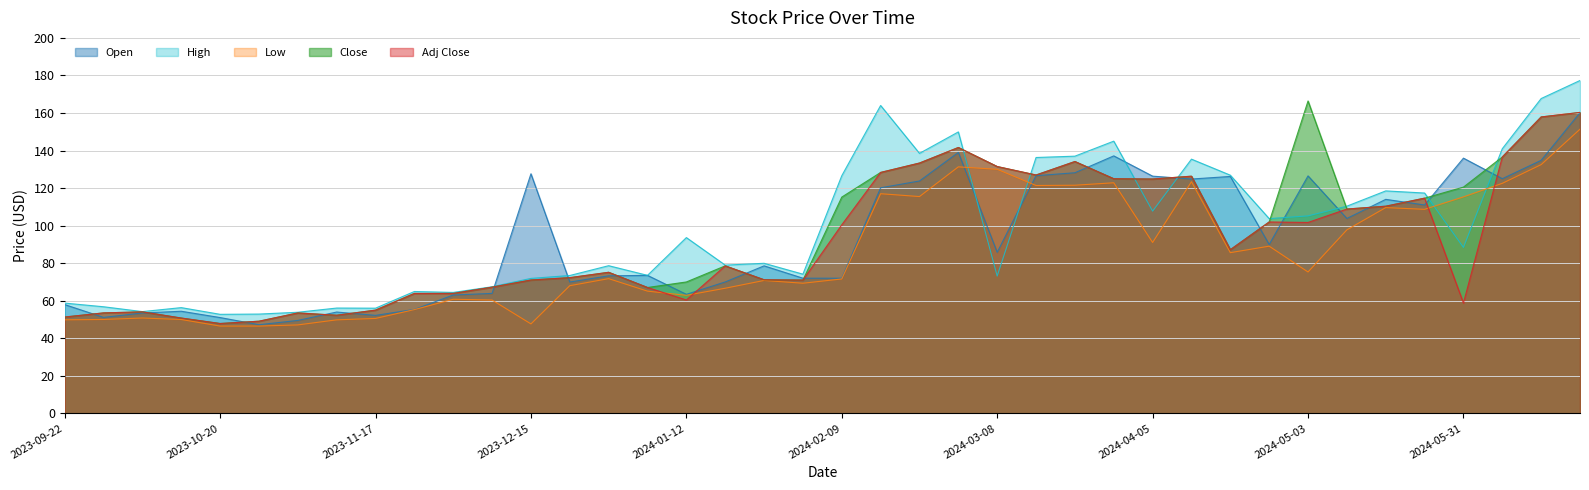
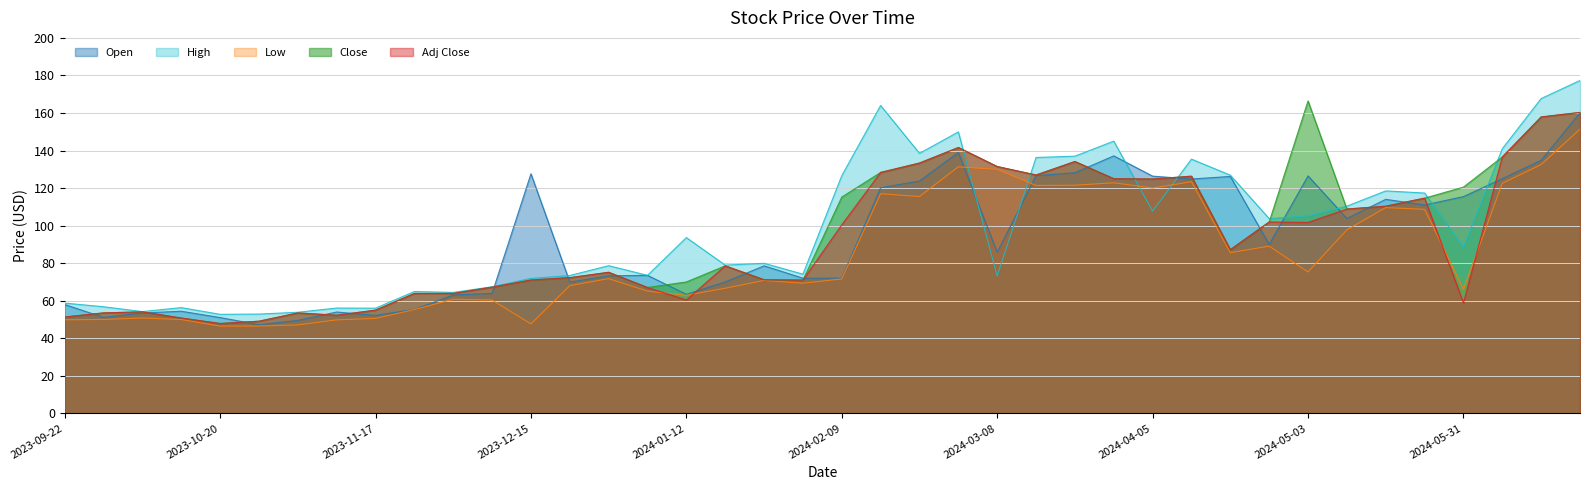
Low, 2024-04-05: 91 -> 120
Open, 2024-05-31: 136 -> 115
Low, 2024-05-31: 115 -> 66
